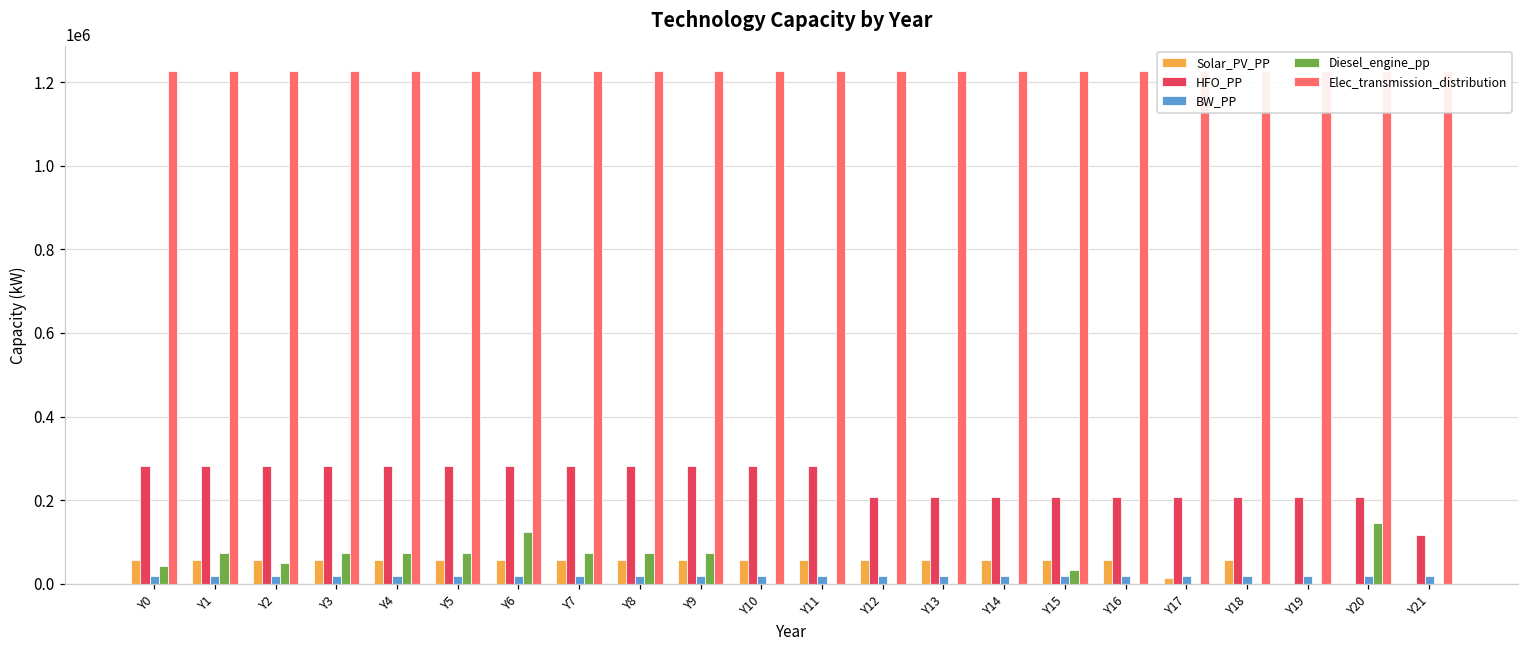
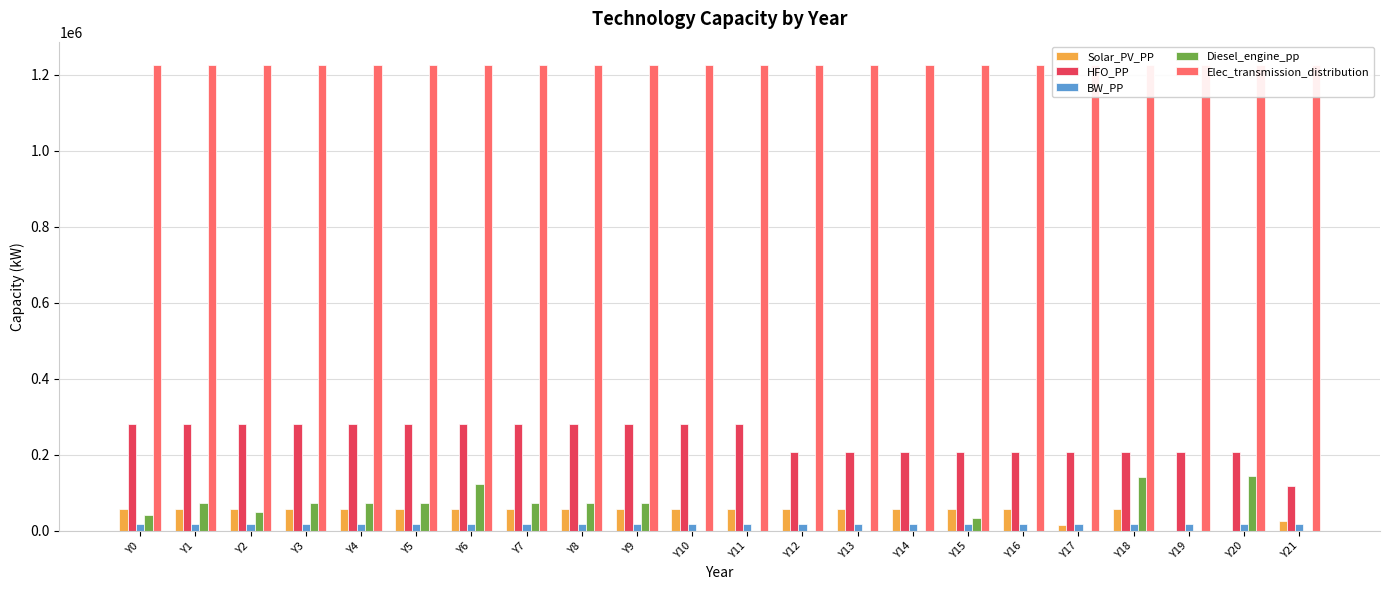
Diesel_engine_pp, Y18: 0 -> 140000
Solar_PV_PP, Y21: 0 -> 30000
